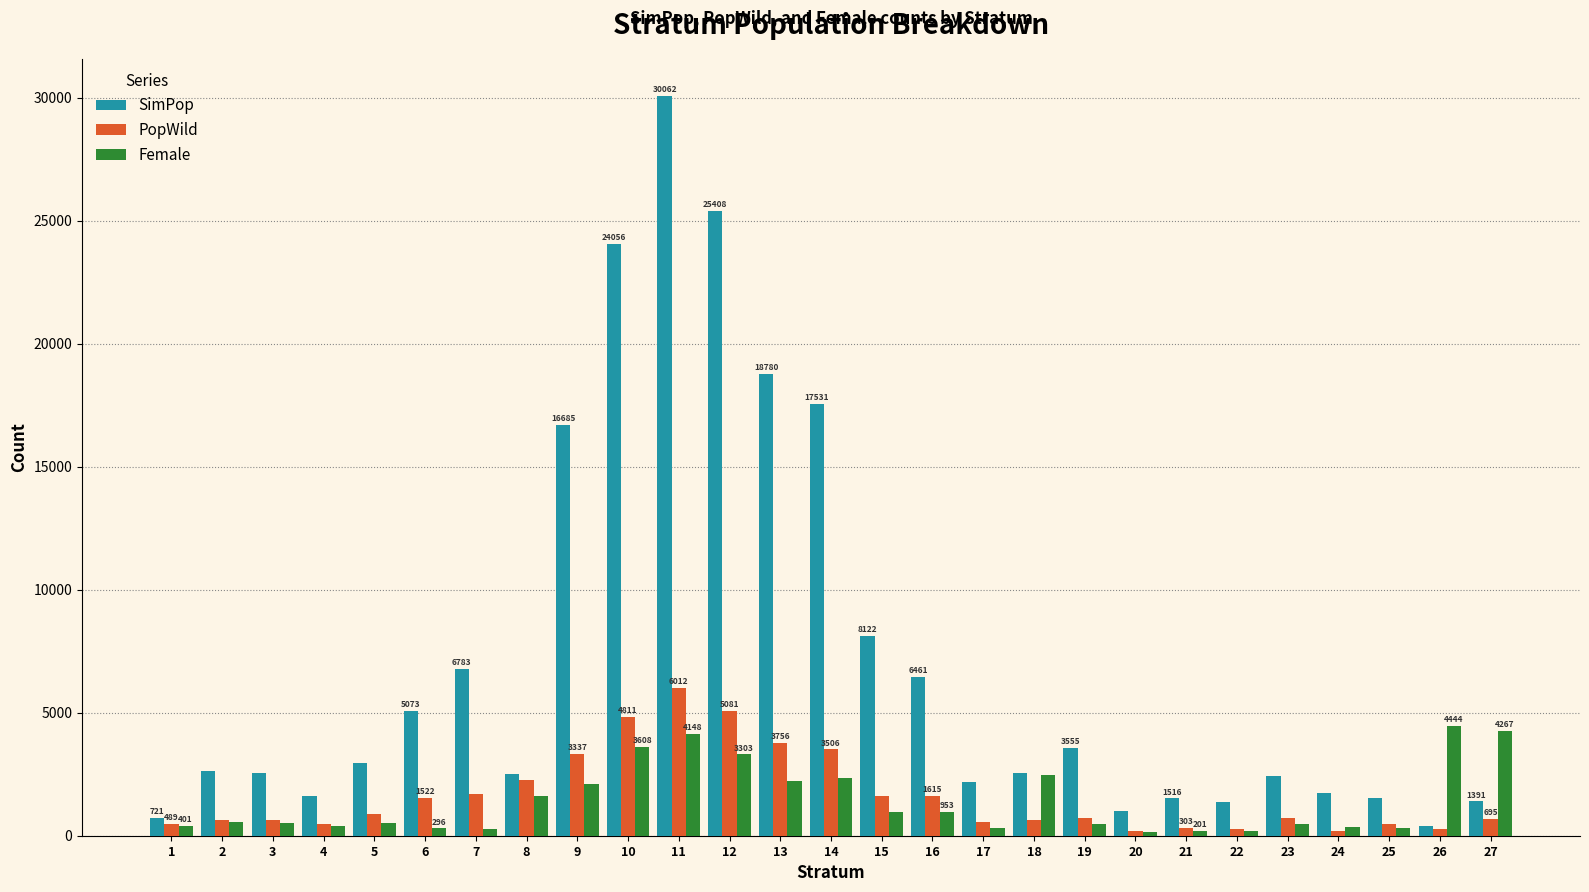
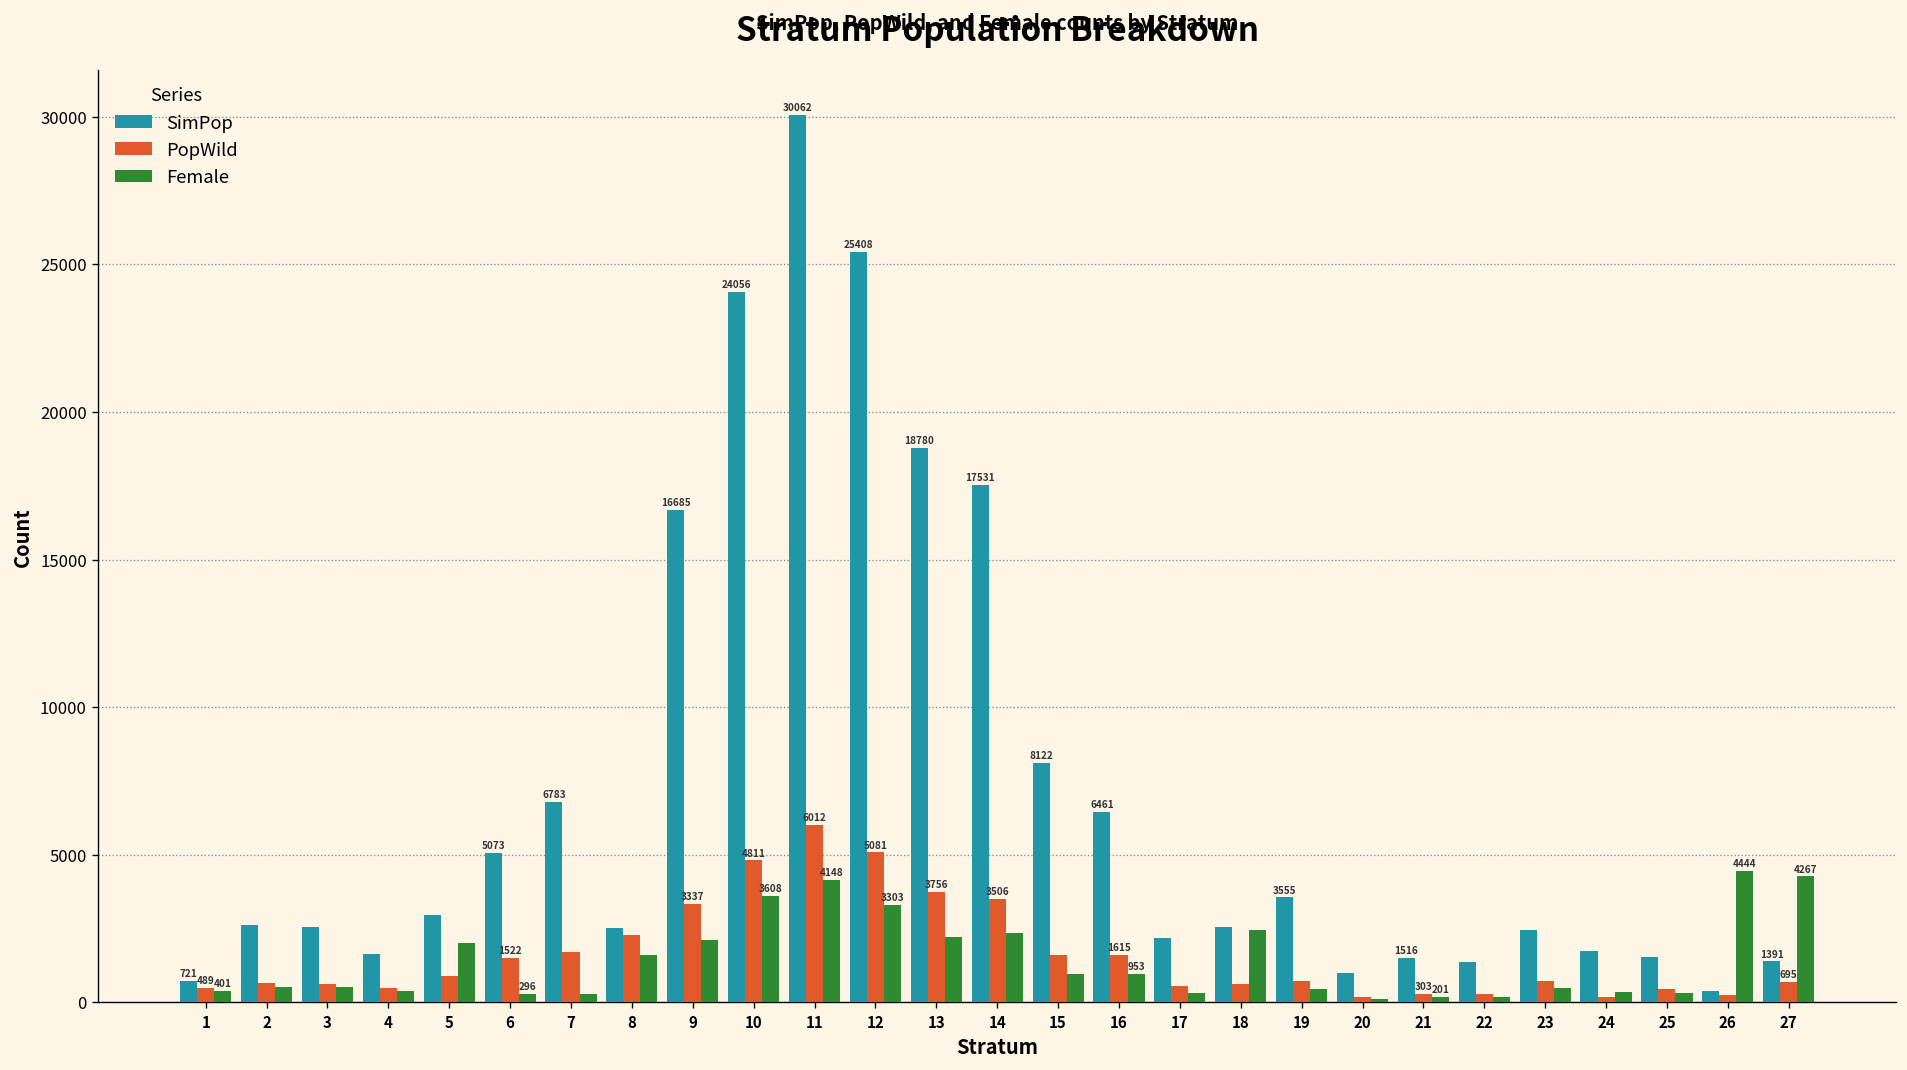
Female, 5: 500 -> 2000
